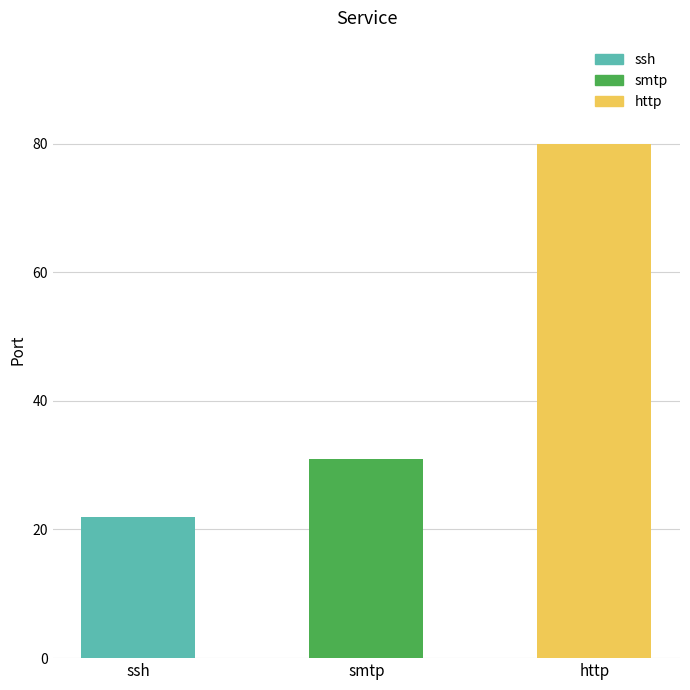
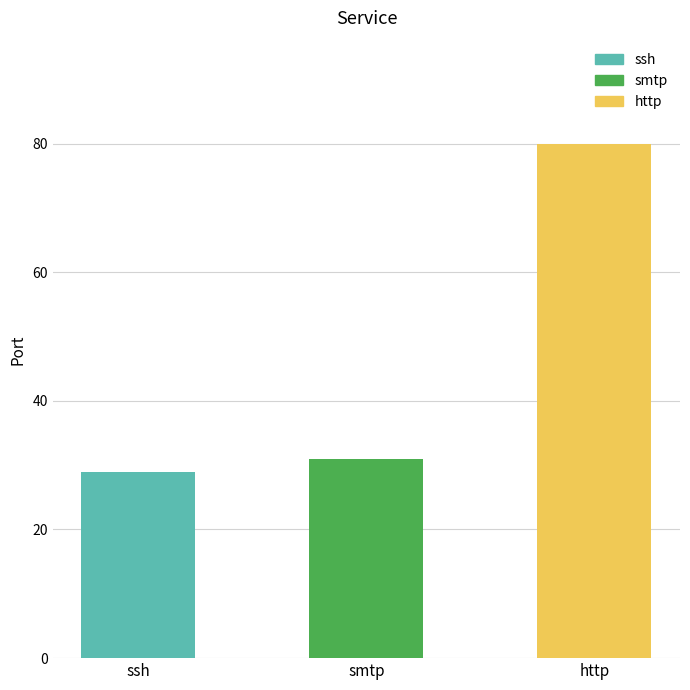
ssh: 22 -> 29
